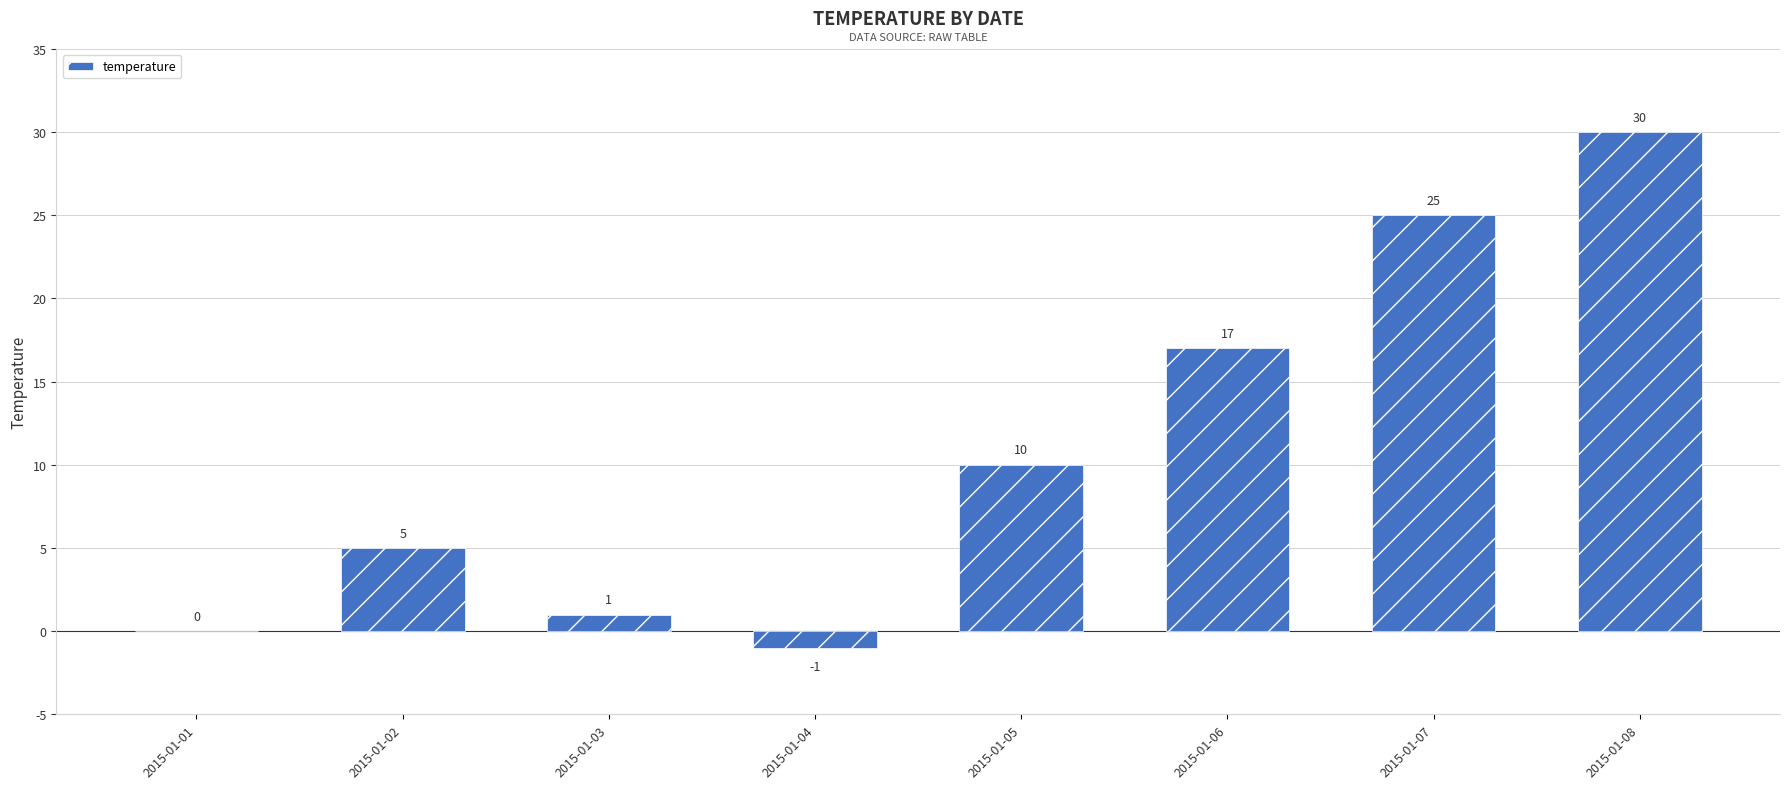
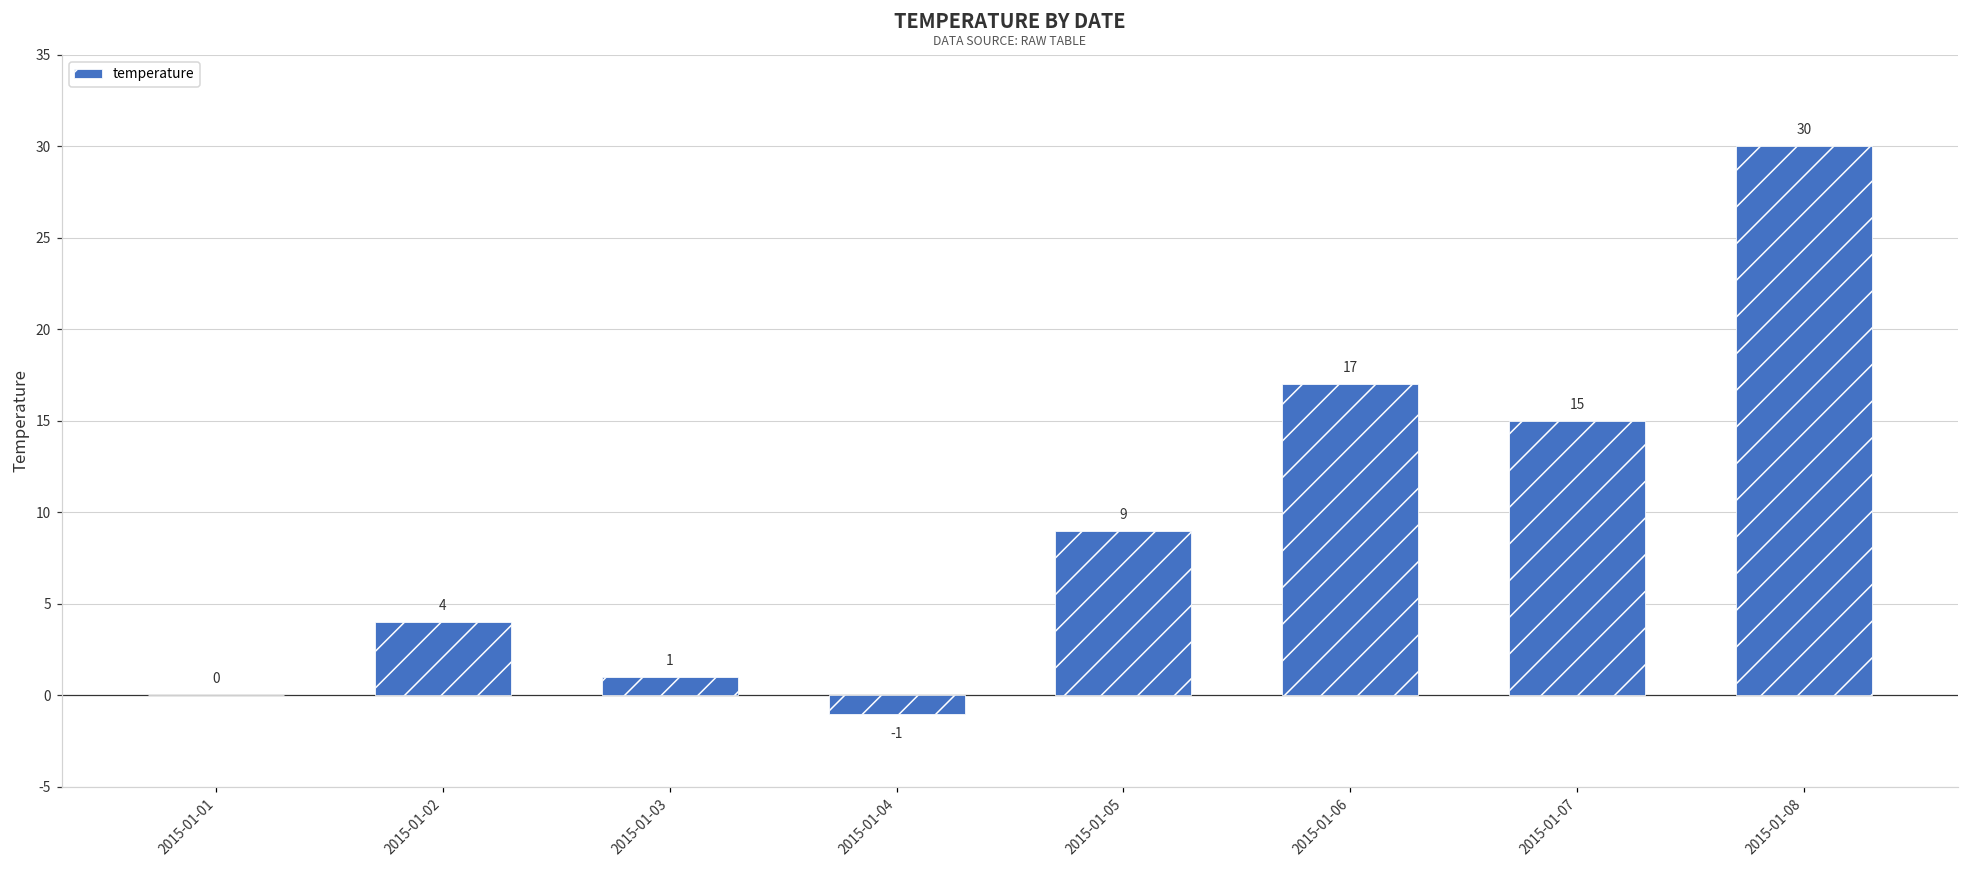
2015-01-02: 5 -> 4
2015-01-05: 10 -> 9
2015-01-07: 25 -> 15
